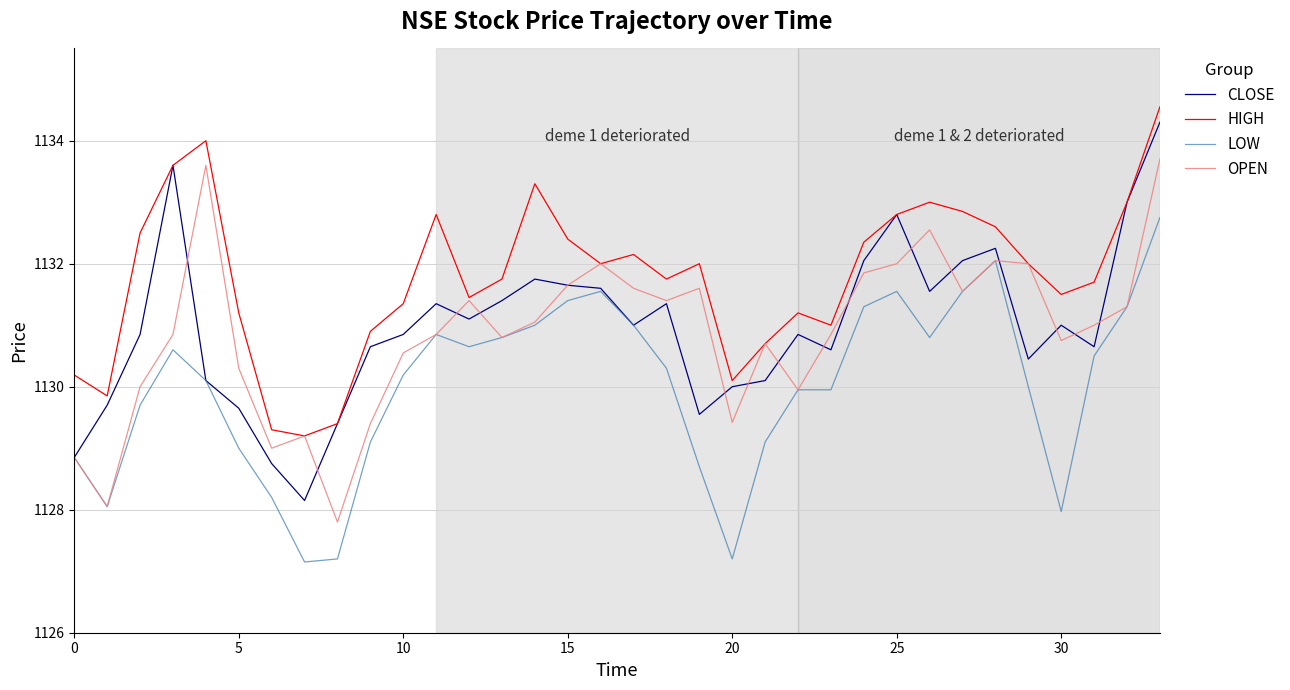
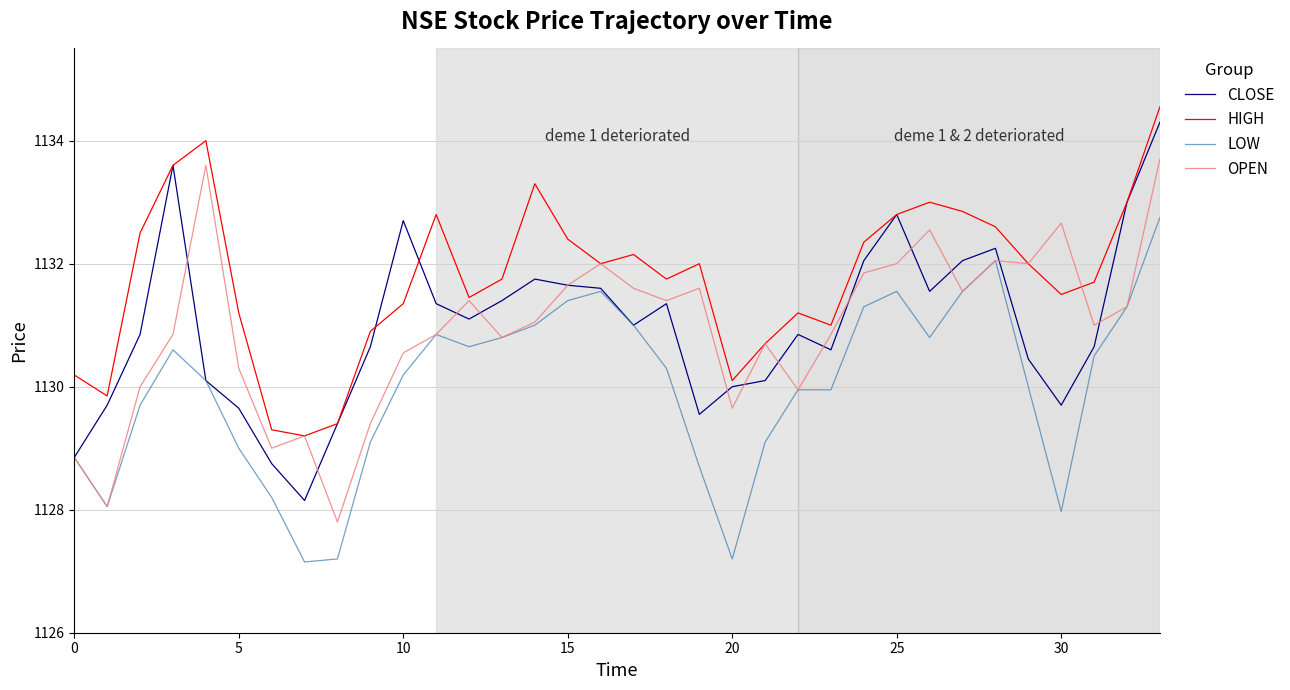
CLOSE, 10: 1130.9 -> 1132.7
OPEN, 20: 1129.4 -> 1129.7
CLOSE, 30: 1131.0 -> 1129.7
OPEN, 30: 1130.8 -> 1132.7
